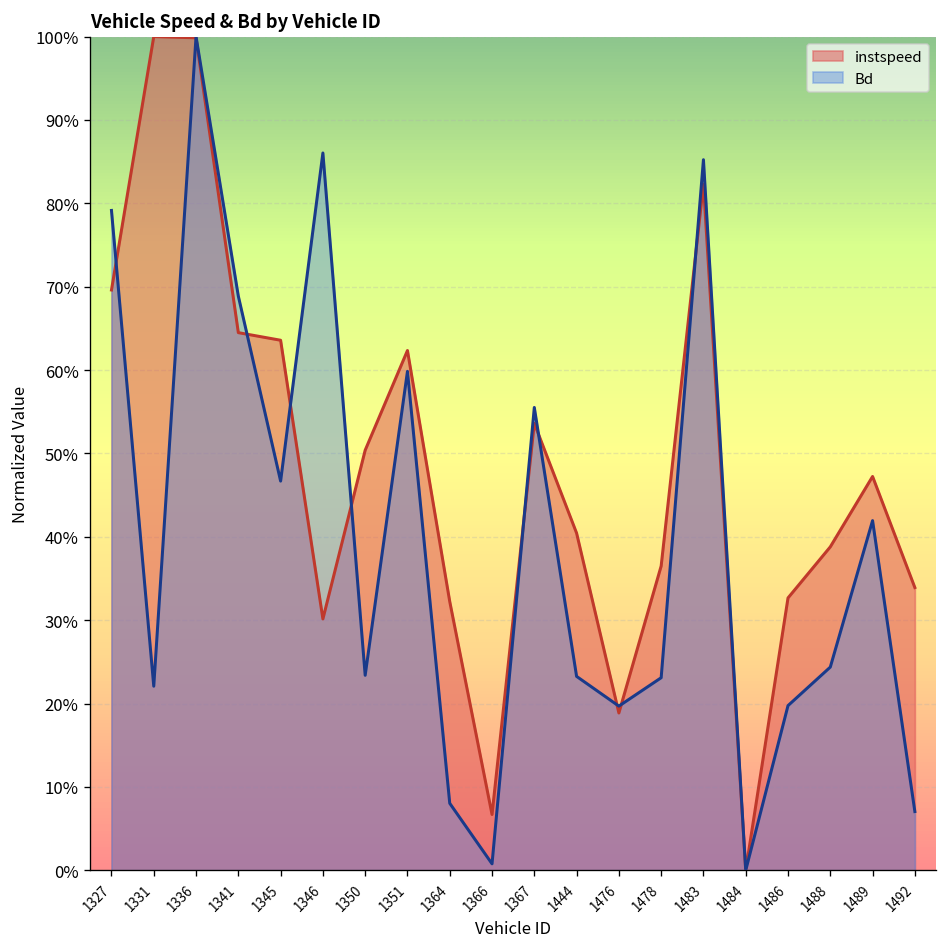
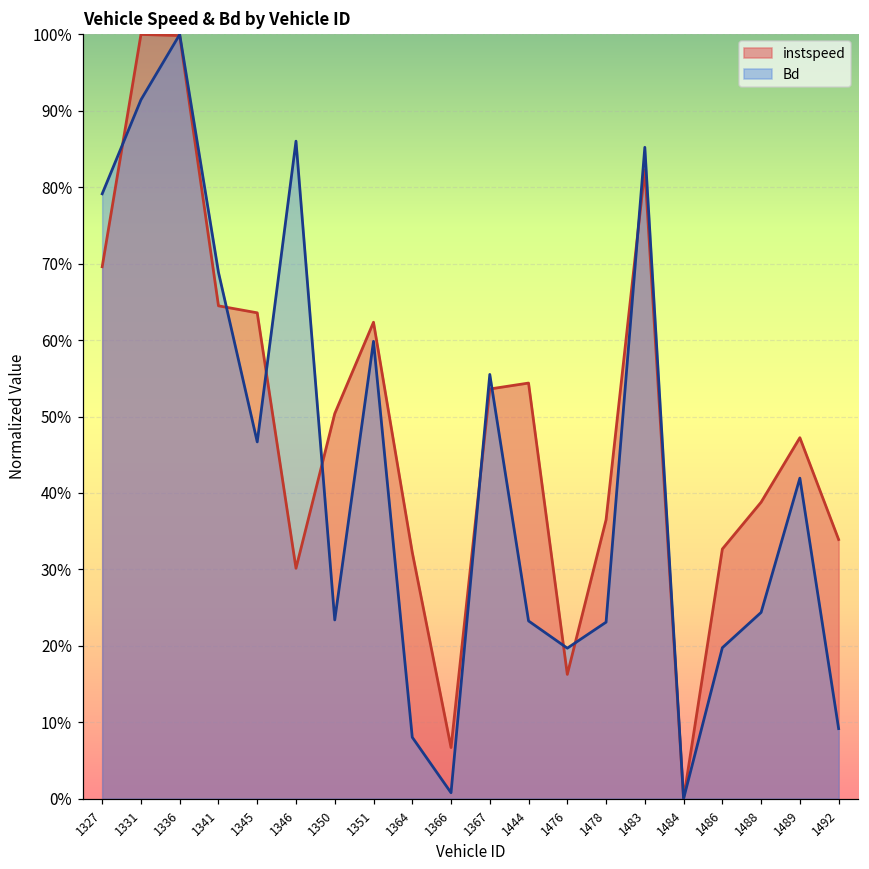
Bd, 1331: 22% -> 91%
instspeed, 1444: 40% -> 54%
instspeed, 1476: 19% -> 16%
Bd, 1492: 7% -> 9%
